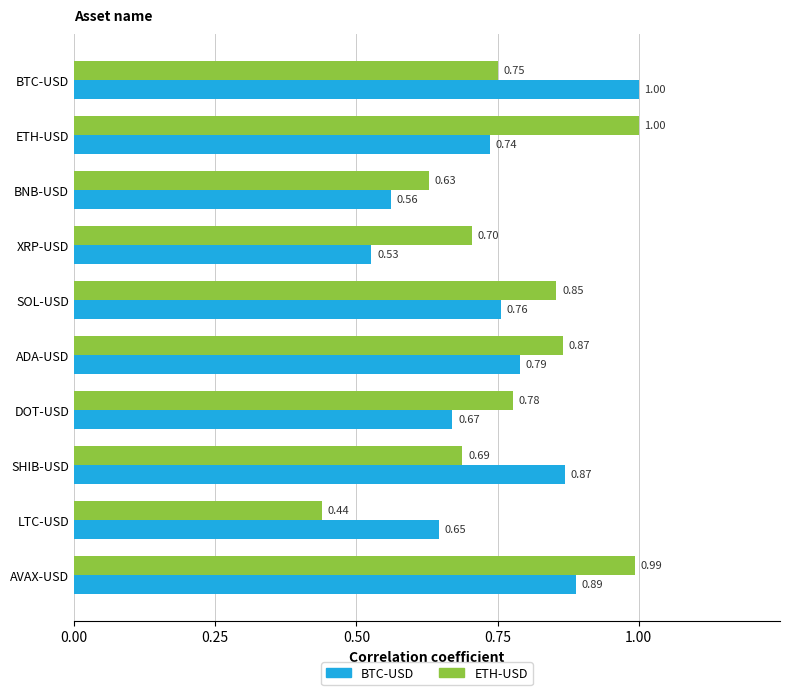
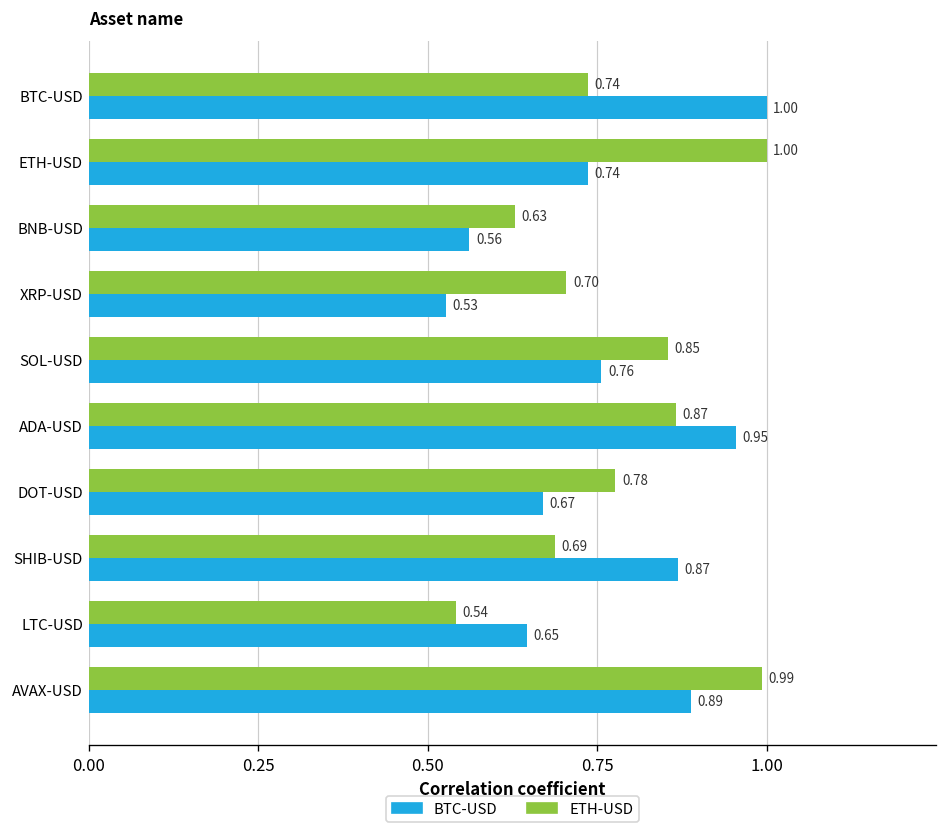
ETH-USD, BTC-USD: 0.75 -> 0.74
BTC-USD, ADA-USD: 0.79 -> 0.95
ETH-USD, LTC-USD: 0.44 -> 0.54
